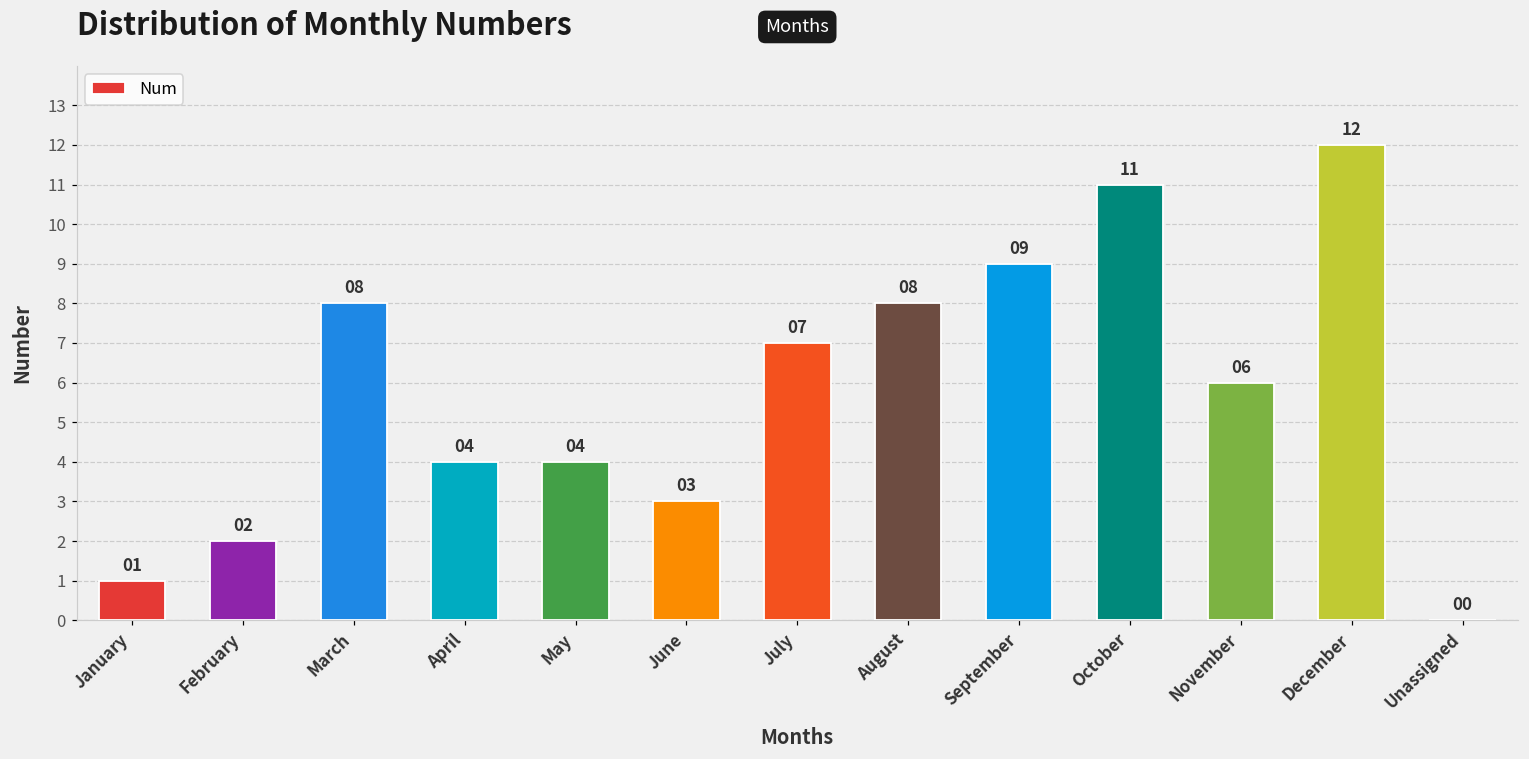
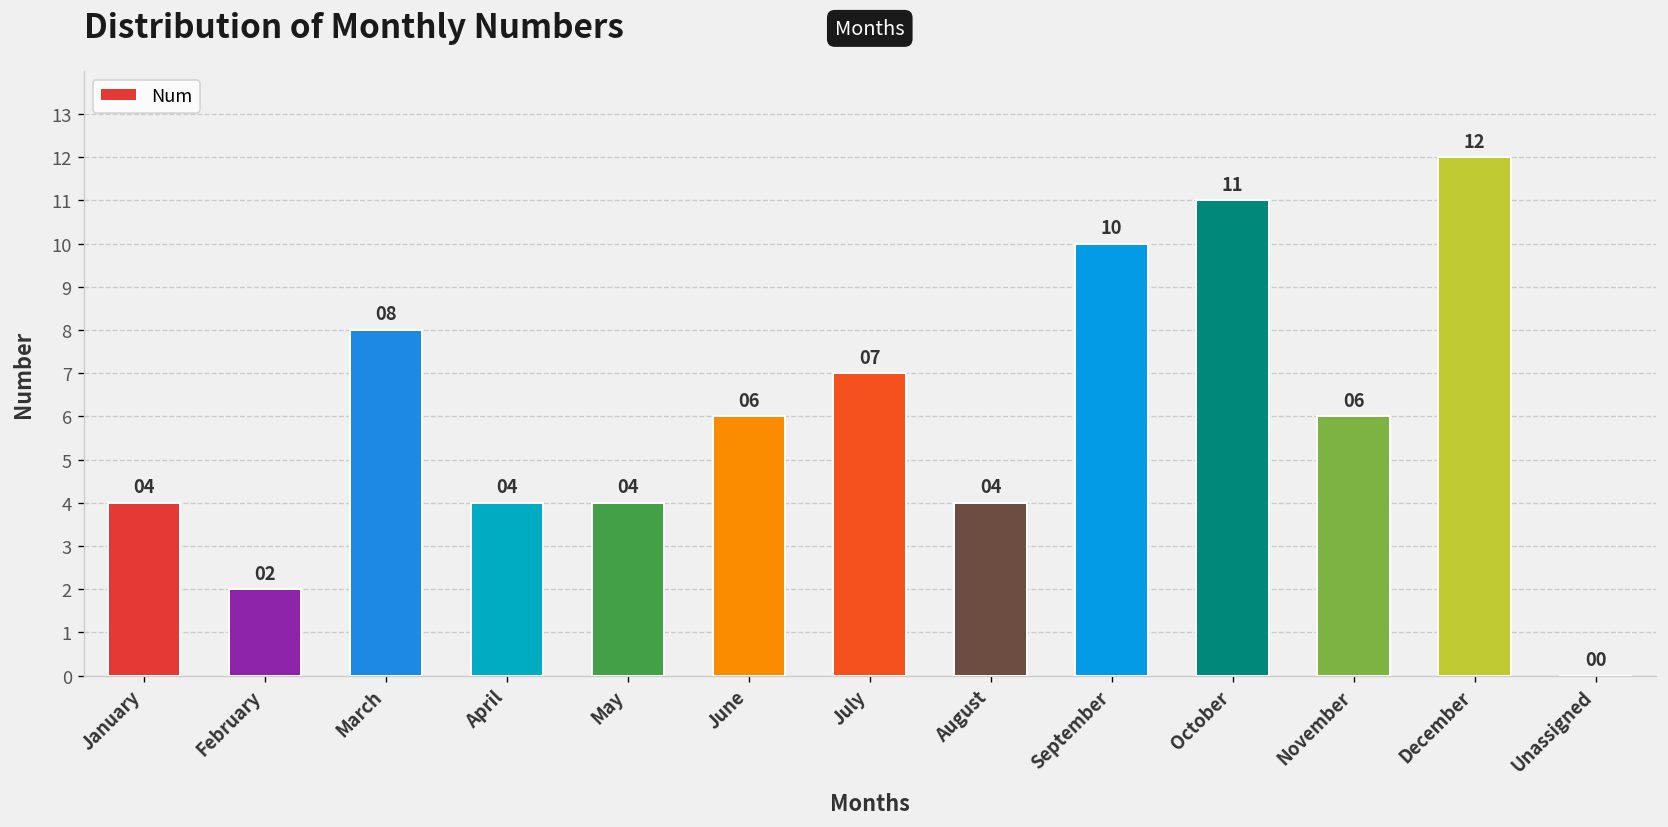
January: 01 -> 04
June: 03 -> 06
August: 08 -> 04
September: 09 -> 10
